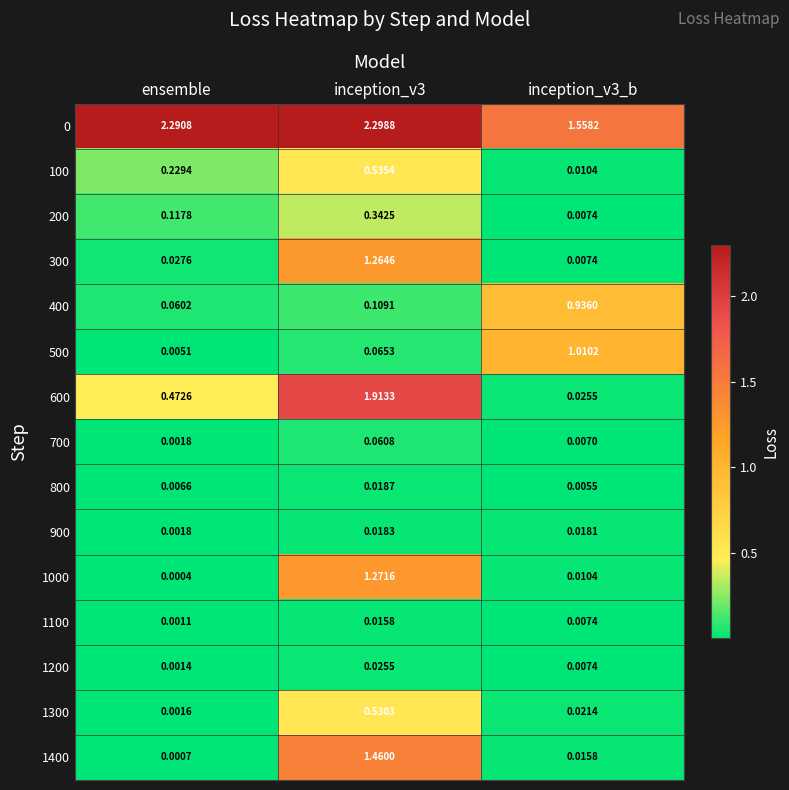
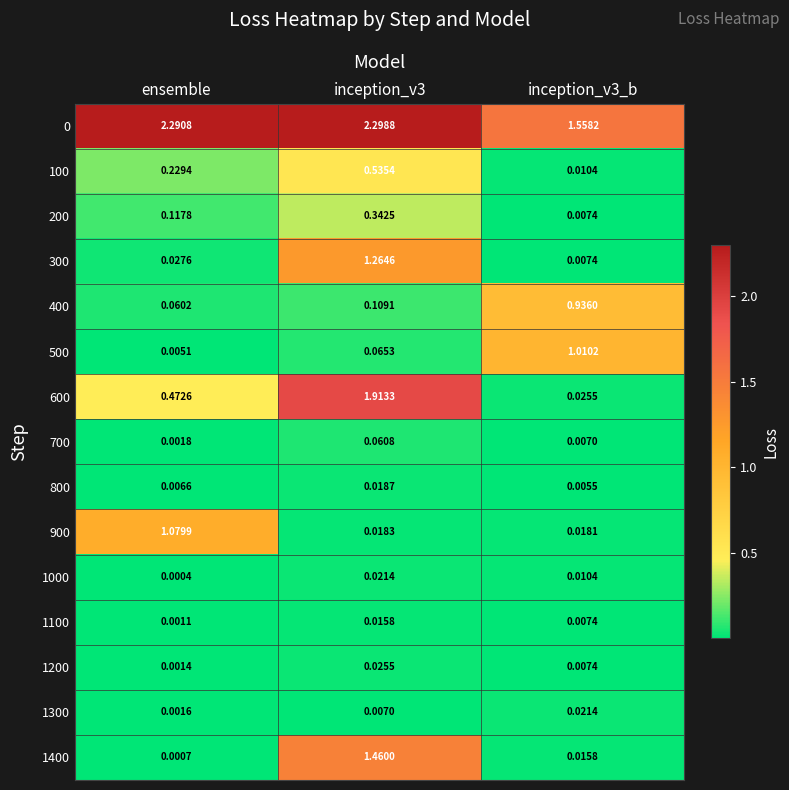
900, ensemble: 0.0018 -> 1.0799
1000, inception_v3: 1.2716 -> 0.0214
1300, inception_v3: 0.5303 -> 0.0070
